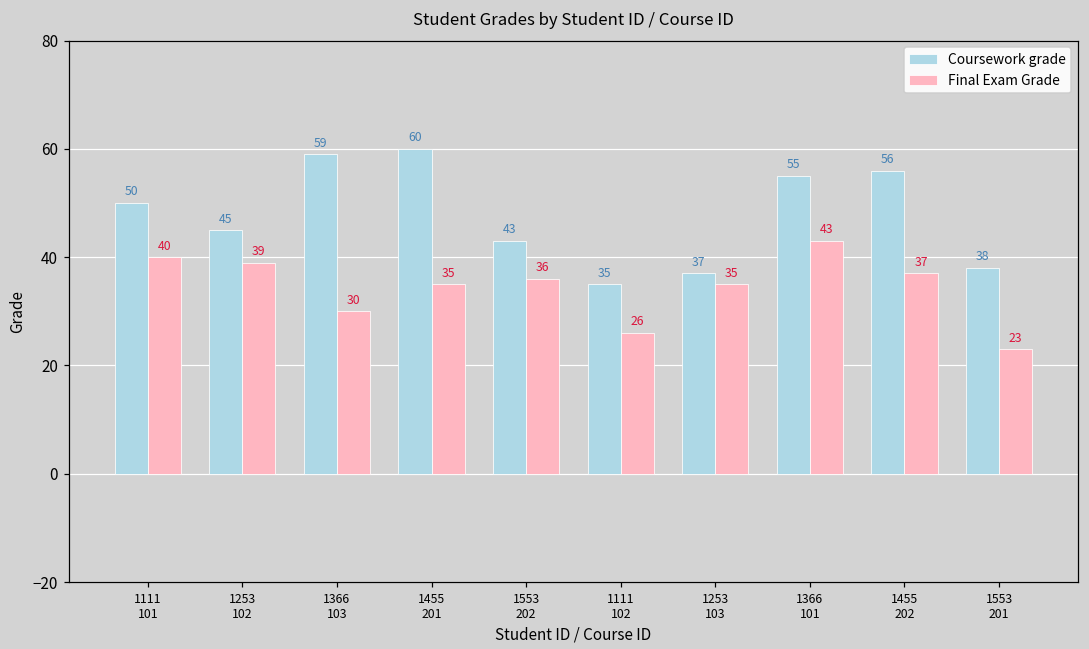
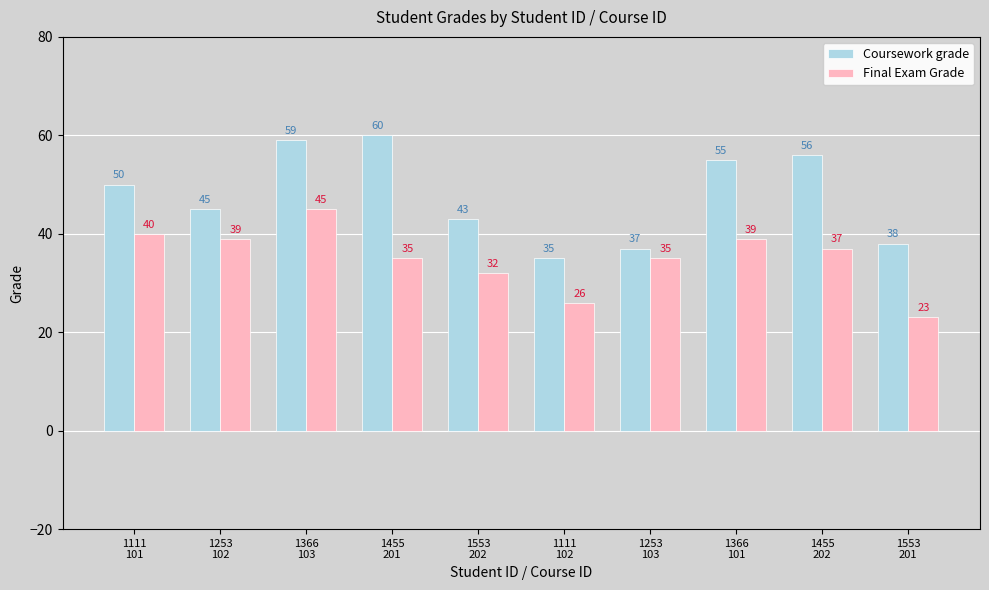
Final Exam Grade, 1366 103: 30 -> 45
Final Exam Grade, 1553 202: 36 -> 32
Final Exam Grade, 1366 101: 43 -> 39
